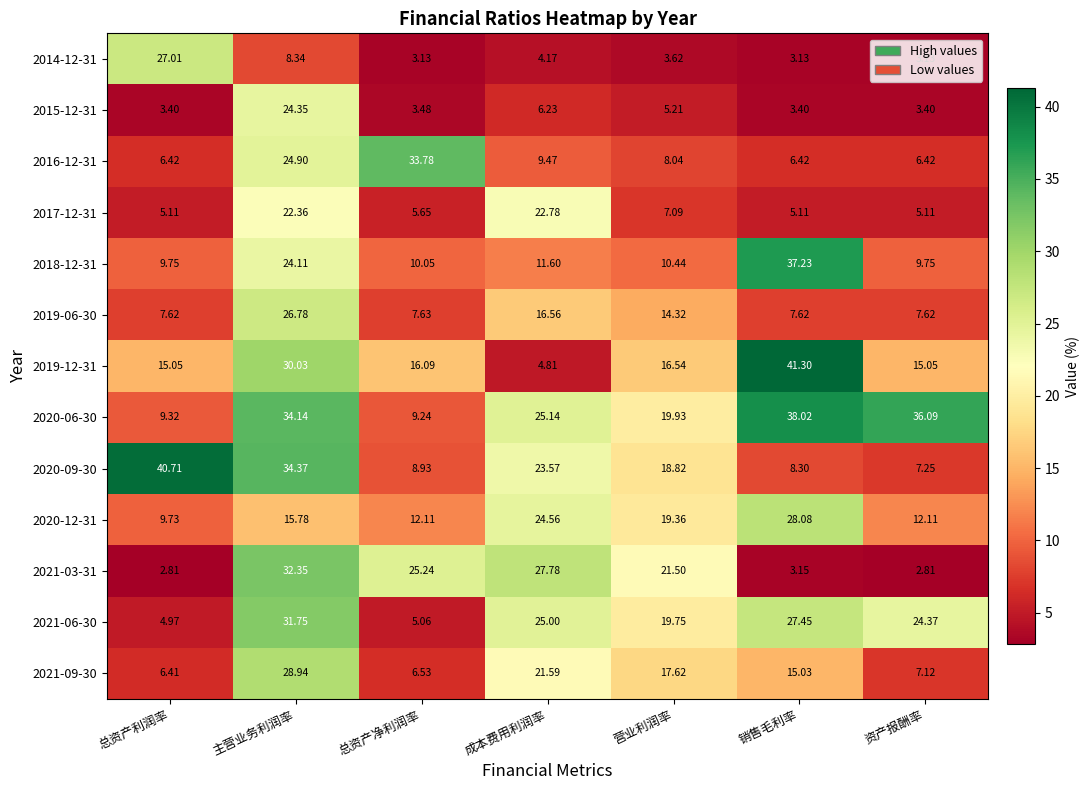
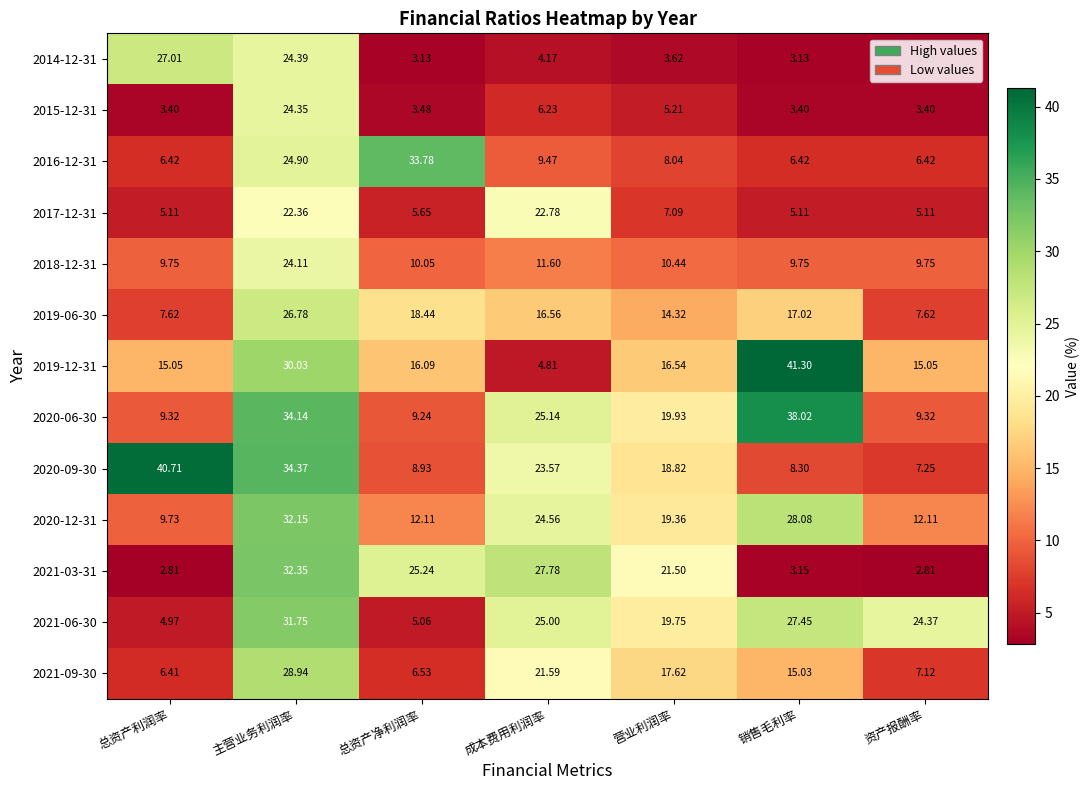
2014-12-31, 主营业务利润率: 8.34 -> 24.39
2018-12-31, 销售毛利率: 37.23 -> 9.75
2019-06-30, 总资产净利润率: 7.63 -> 18.44
2019-06-30, 销售毛利率: 7.62 -> 17.02
2020-06-30, 资产报酬率: 36.09 -> 9.32
2020-12-31, 主营业务利润率: 15.78 -> 32.15
